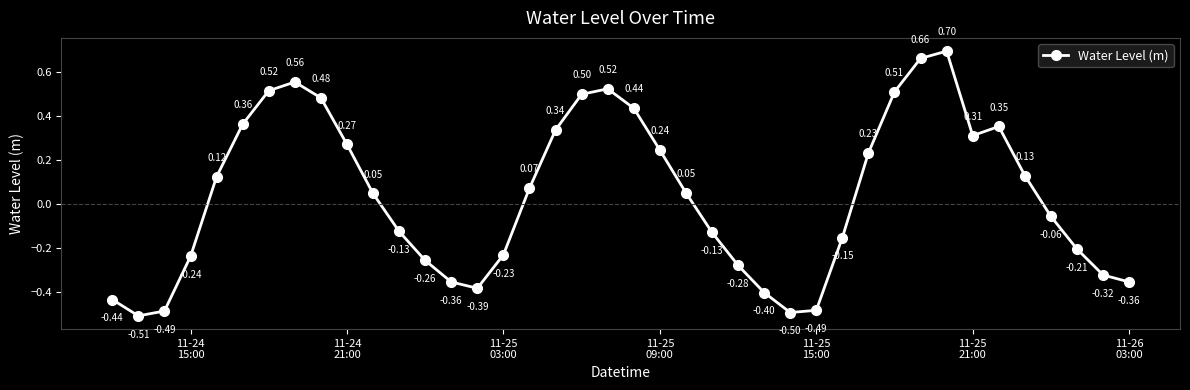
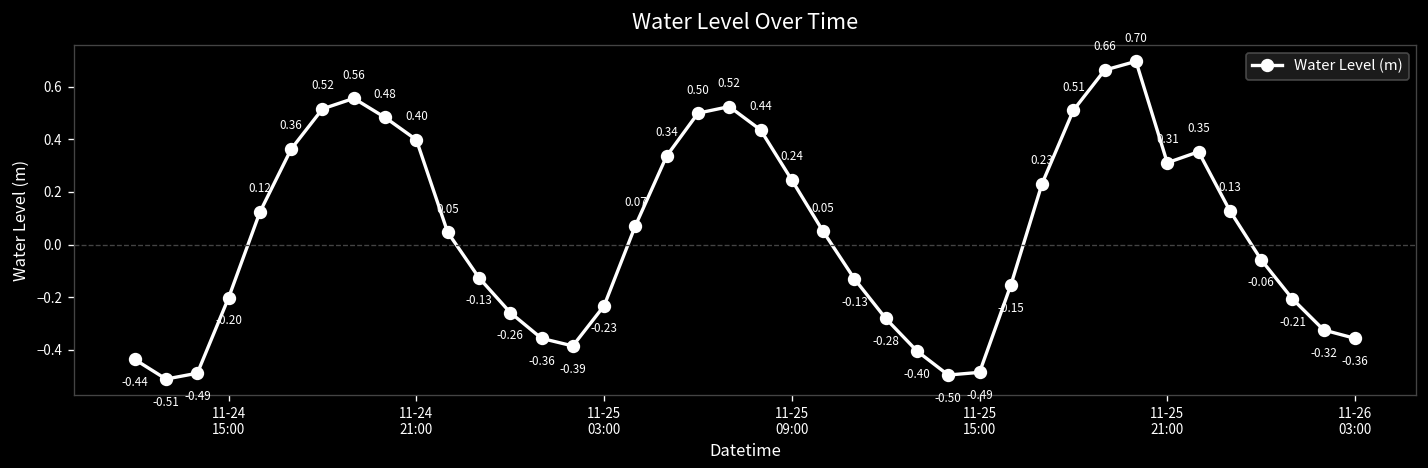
11-24 15:00: -0.24 -> -0.20
11-24 21:00: 0.27 -> 0.40
